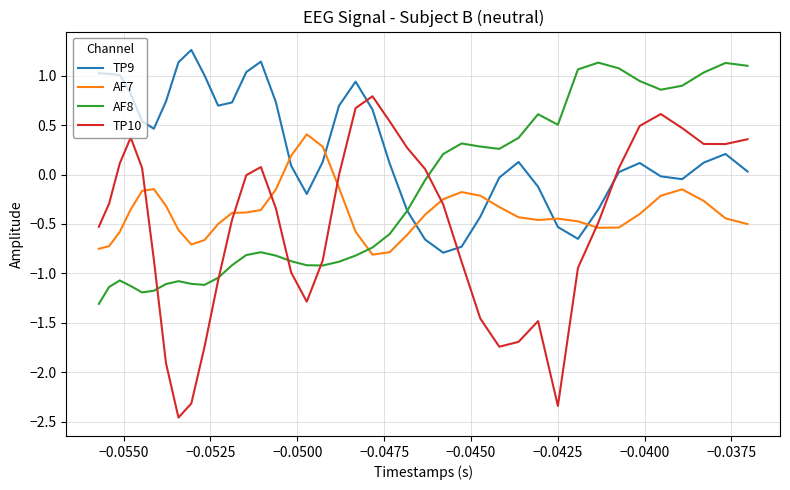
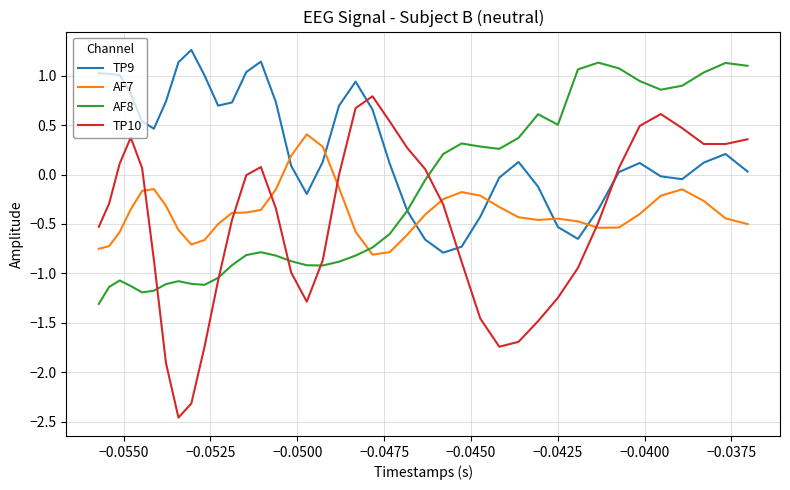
TP10, −0.0425: -2.3 -> -1.2
